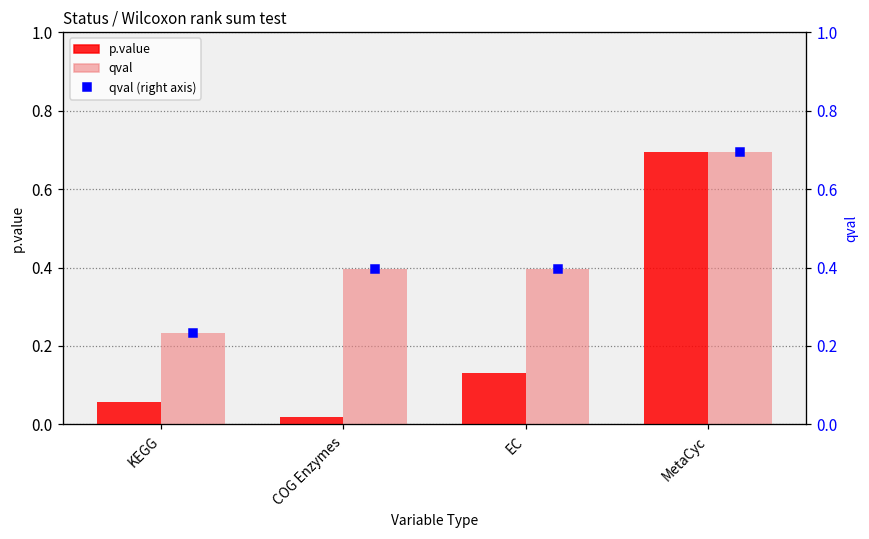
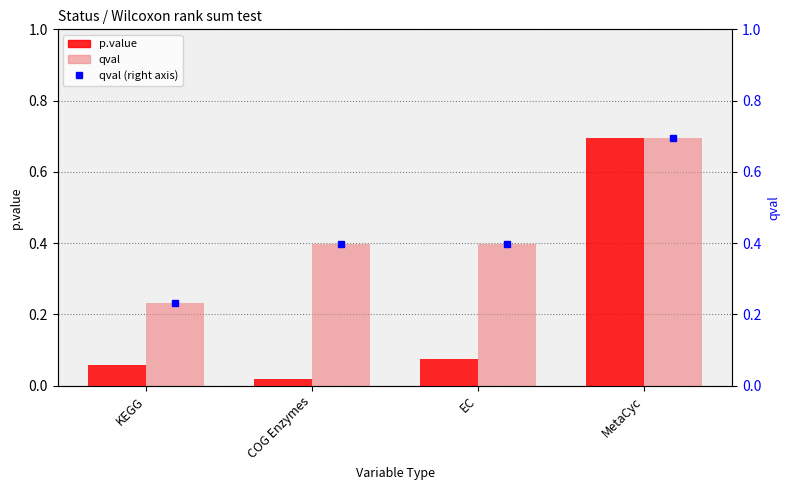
p.value, EC: 0.13 -> 0.08
